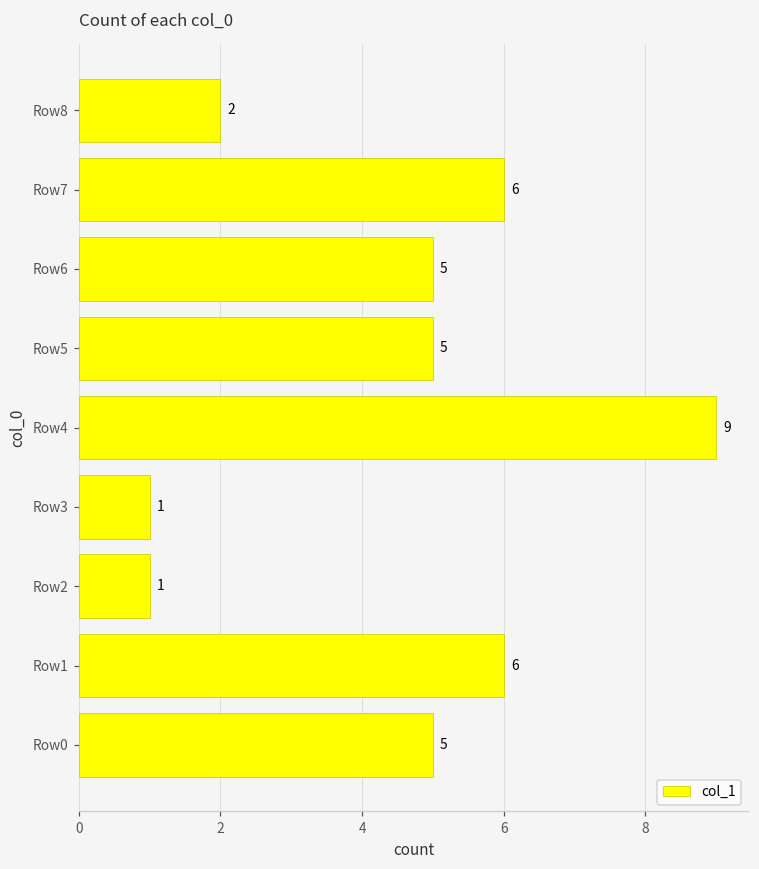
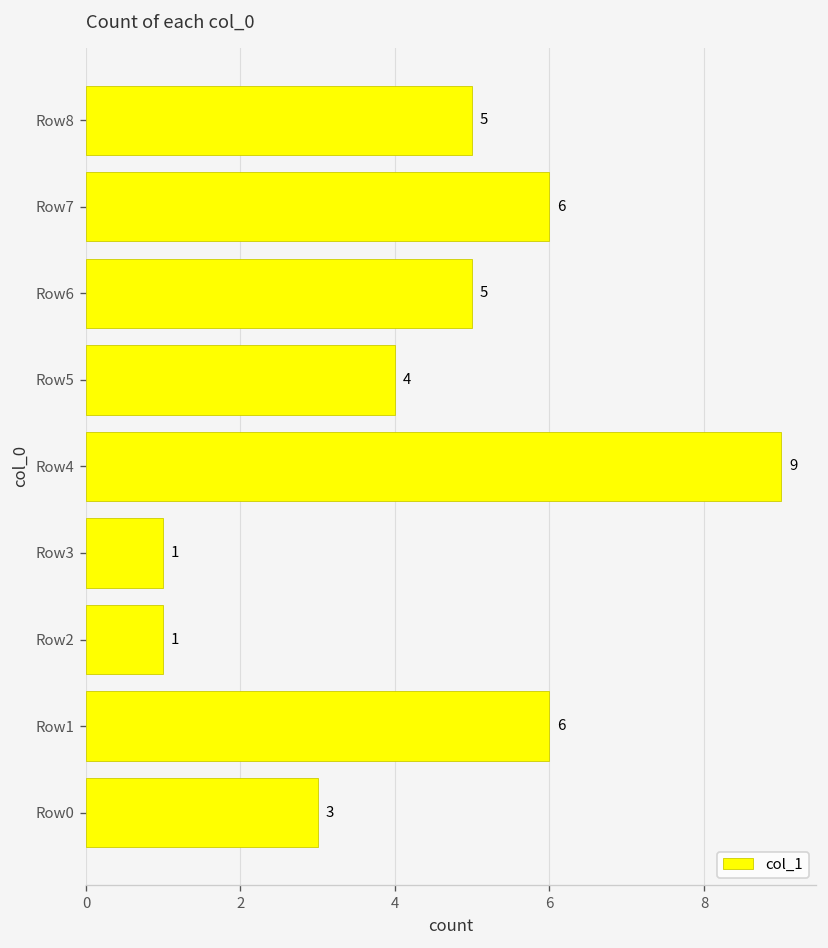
Row8: 2 -> 5
Row5: 5 -> 4
Row0: 5 -> 3
